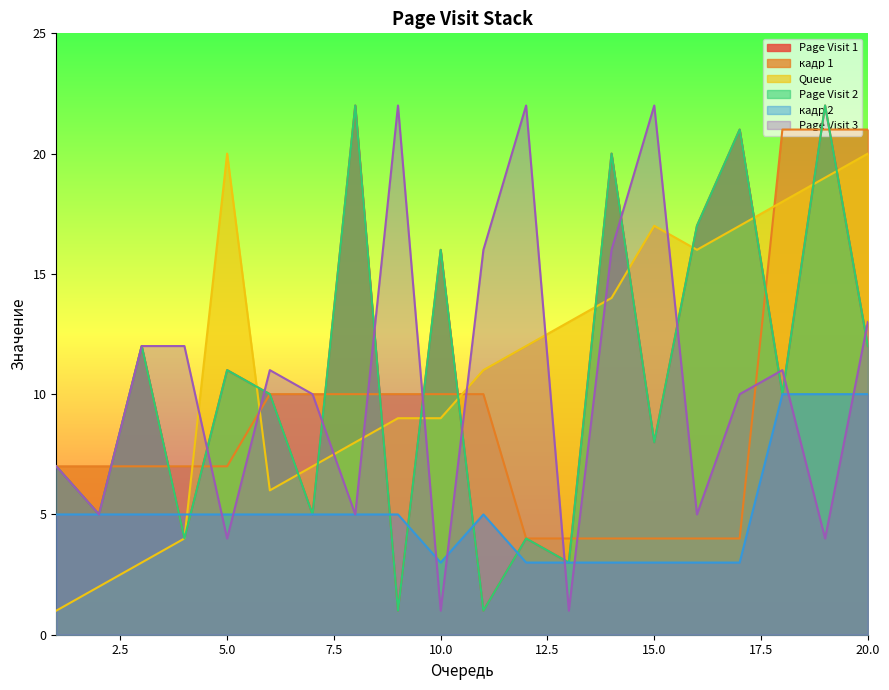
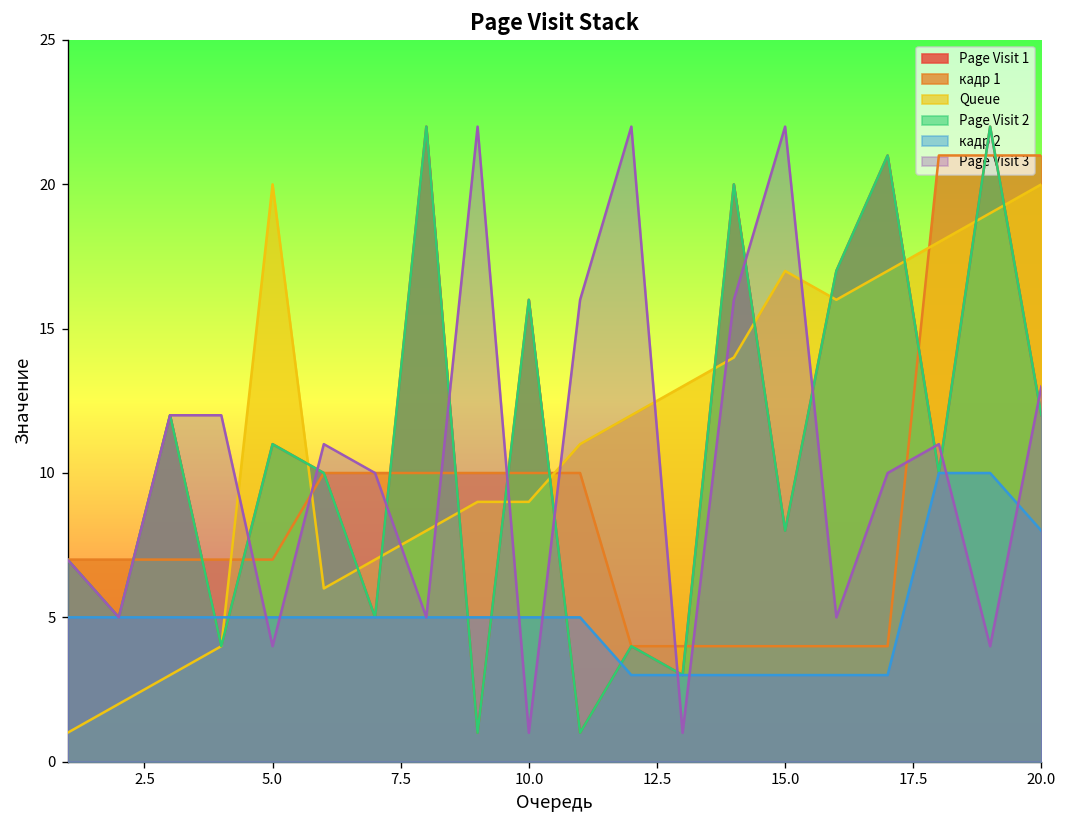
кадр 2, 10.0: 3 -> 5
кадр 2, 20.0: 10 -> 8
